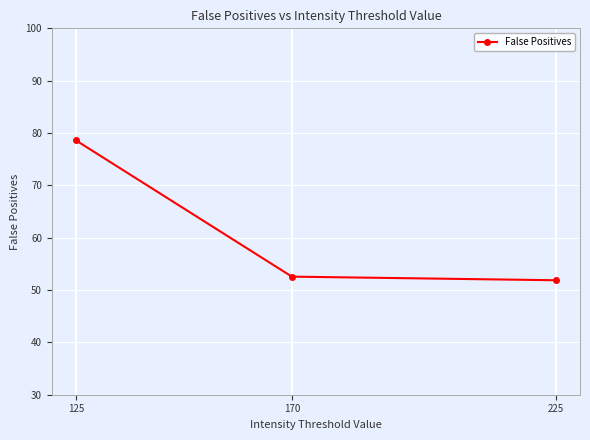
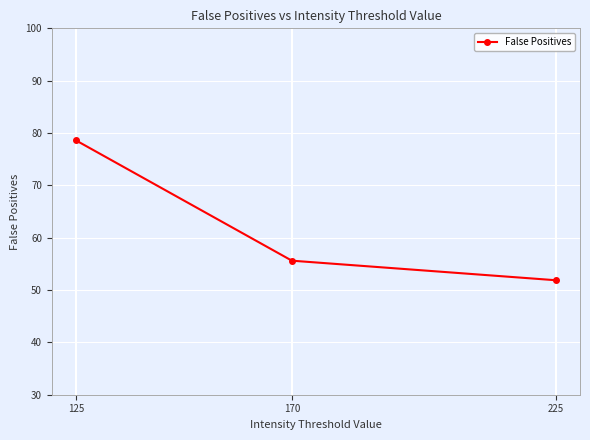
170: 53 -> 56
